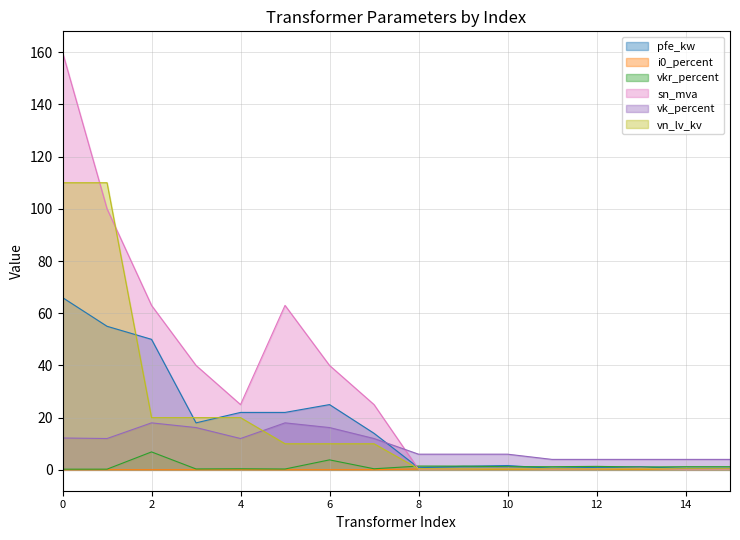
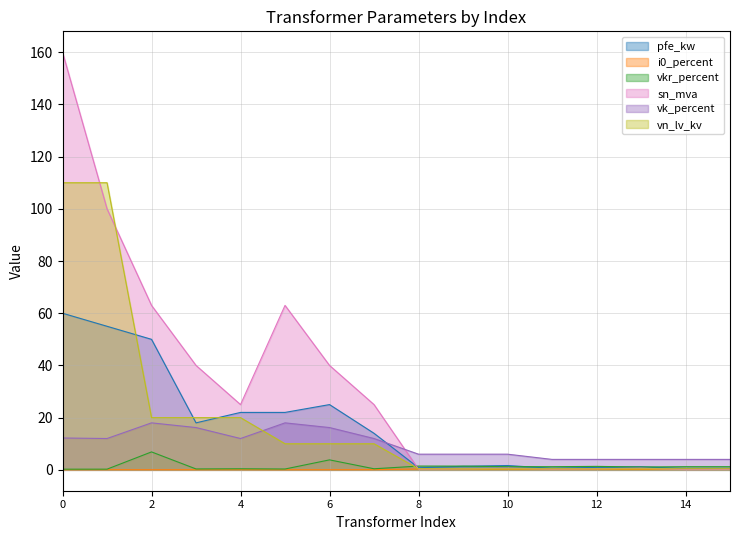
pfe_kw, 0: 66 -> 60
